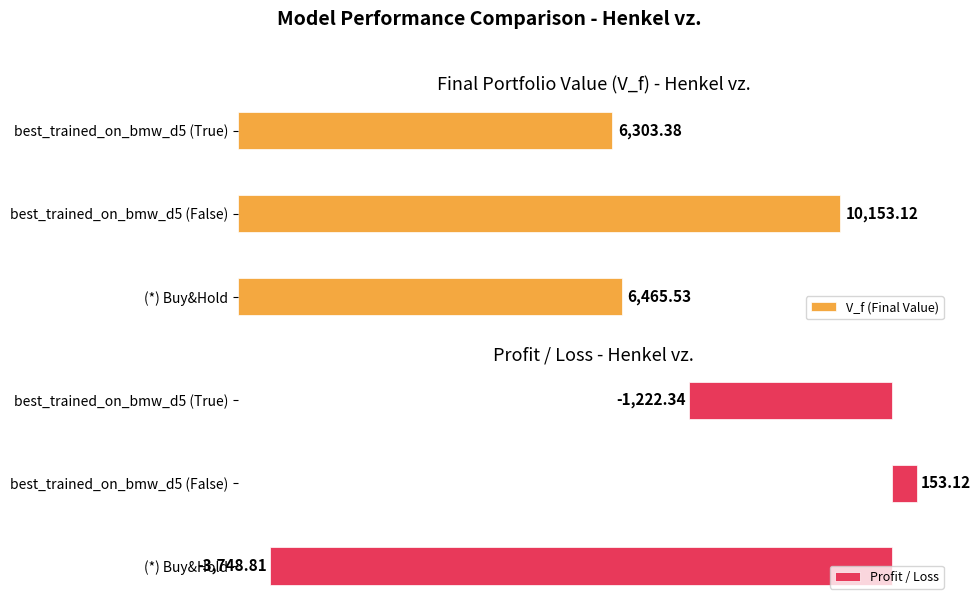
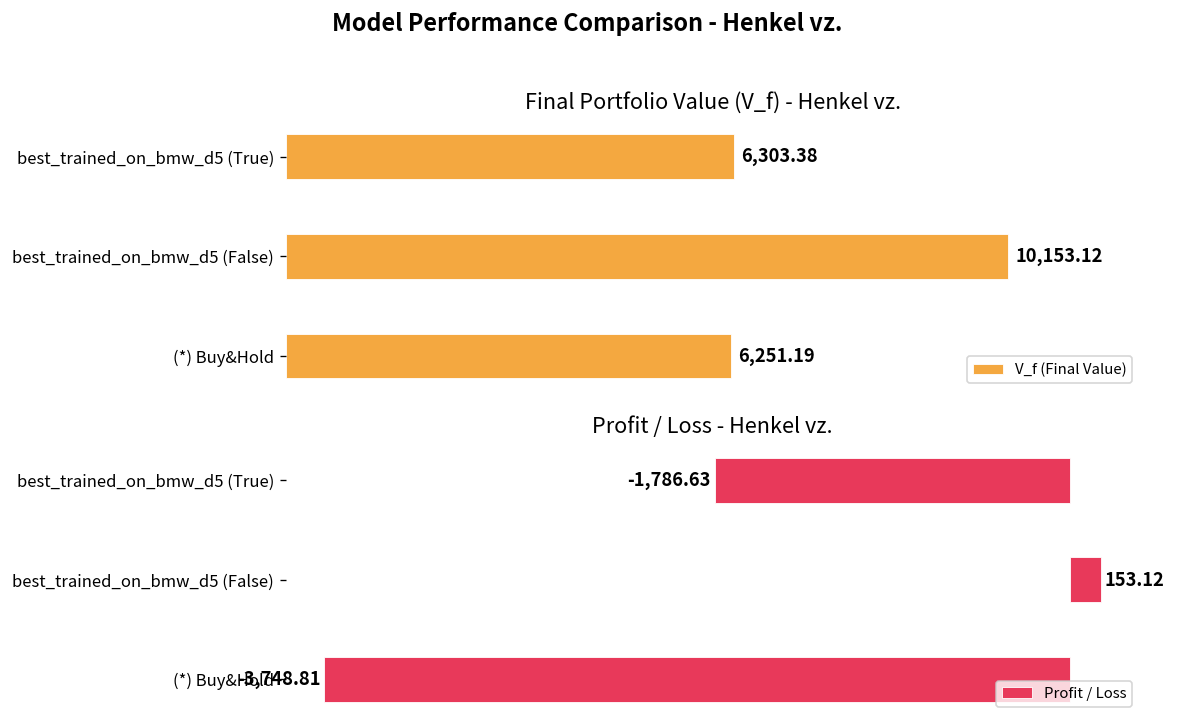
Final Portfolio Value (V_f) - Henkel vz., (*) Buy&Hold: 6,465.53 -> 6,251.19
Profit / Loss - Henkel vz., best_trained_on_bmw_d5 (True): -1,222.34 -> -1,786.63
